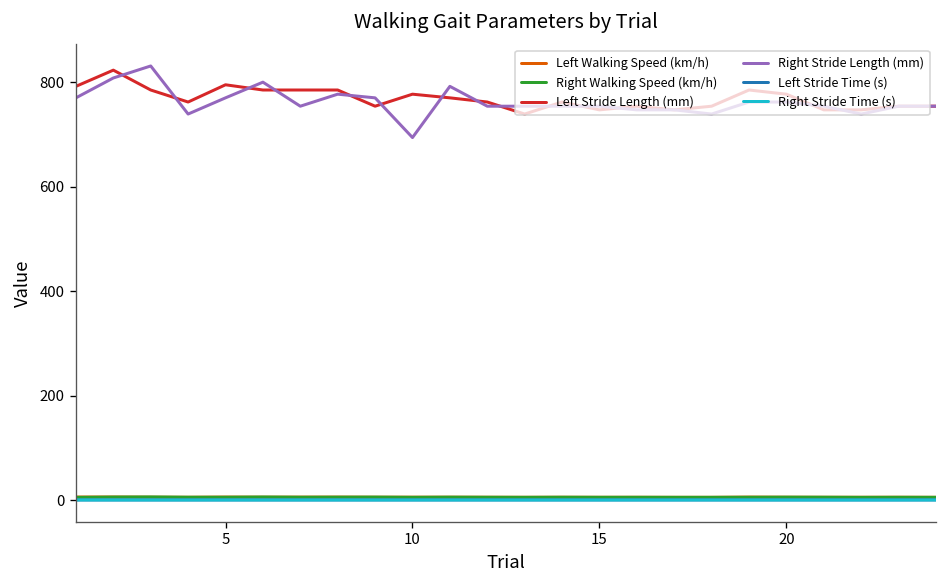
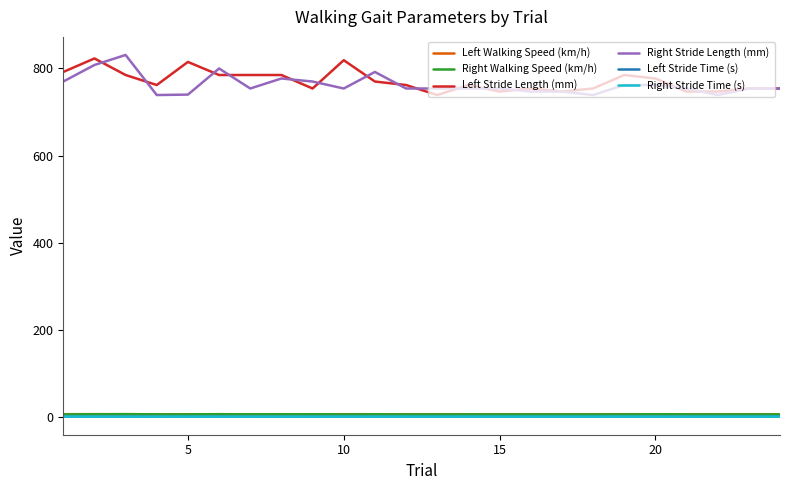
Left Stride Length (mm), 5: 800 -> 820
Right Stride Length (mm), 5: 770 -> 740
Left Stride Length (mm), 10: 780 -> 820
Right Stride Length (mm), 10: 690 -> 750
